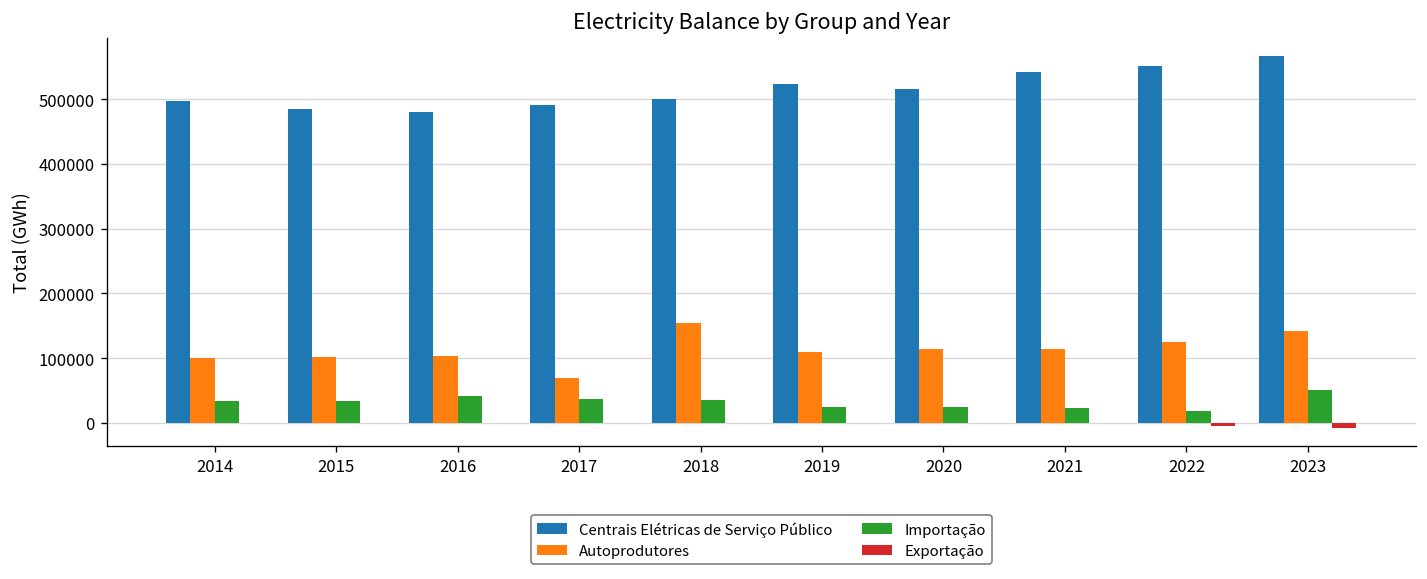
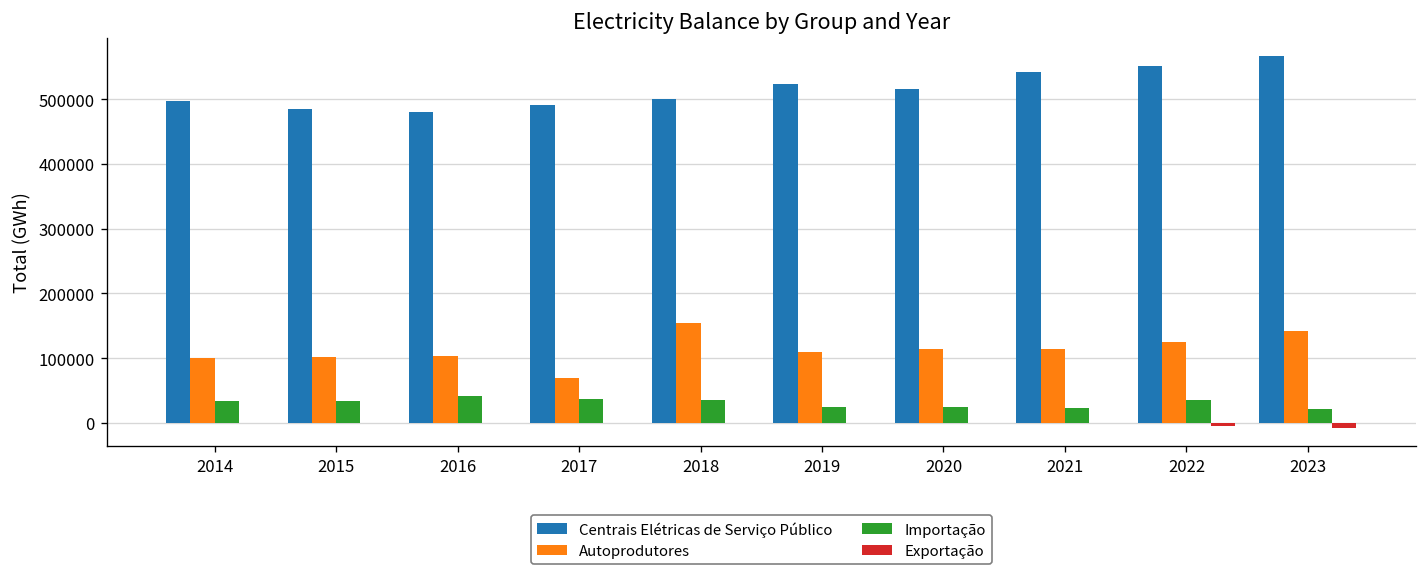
Importação, 2022: 20000 -> 40000
Importação, 2023: 50000 -> 20000
